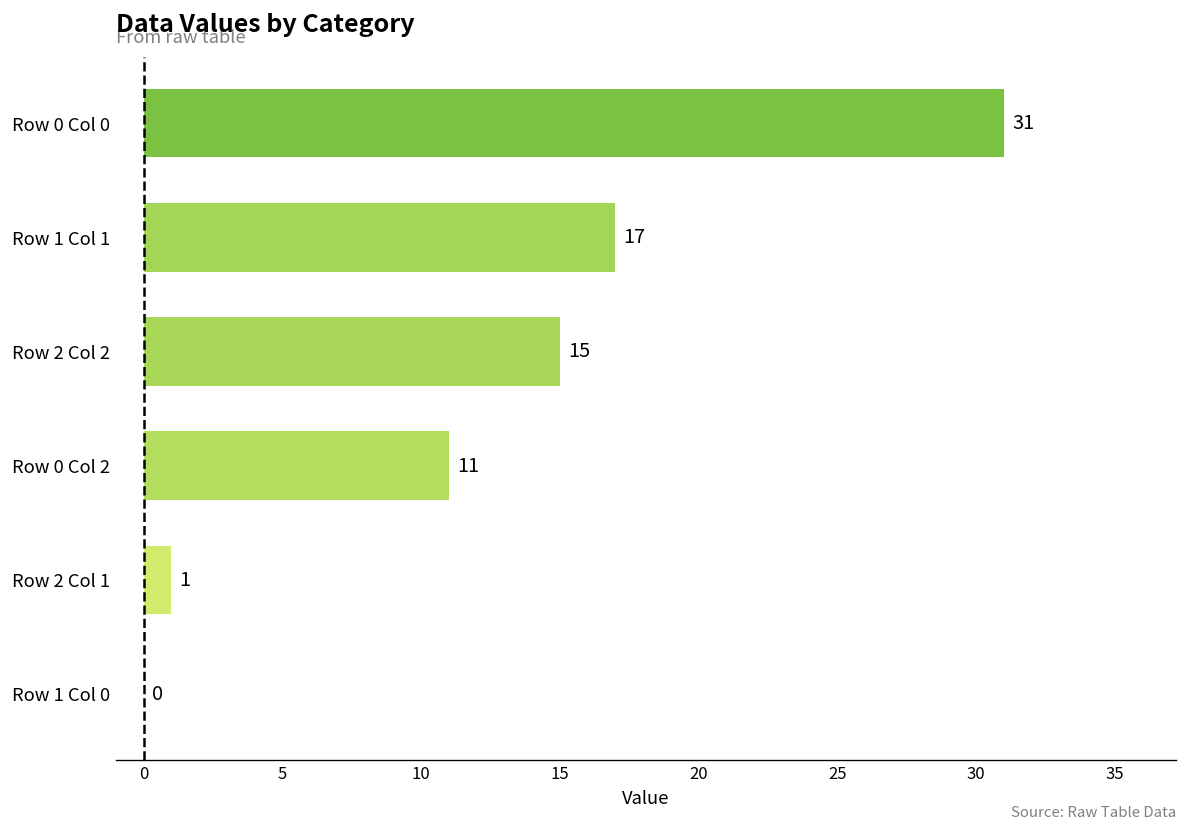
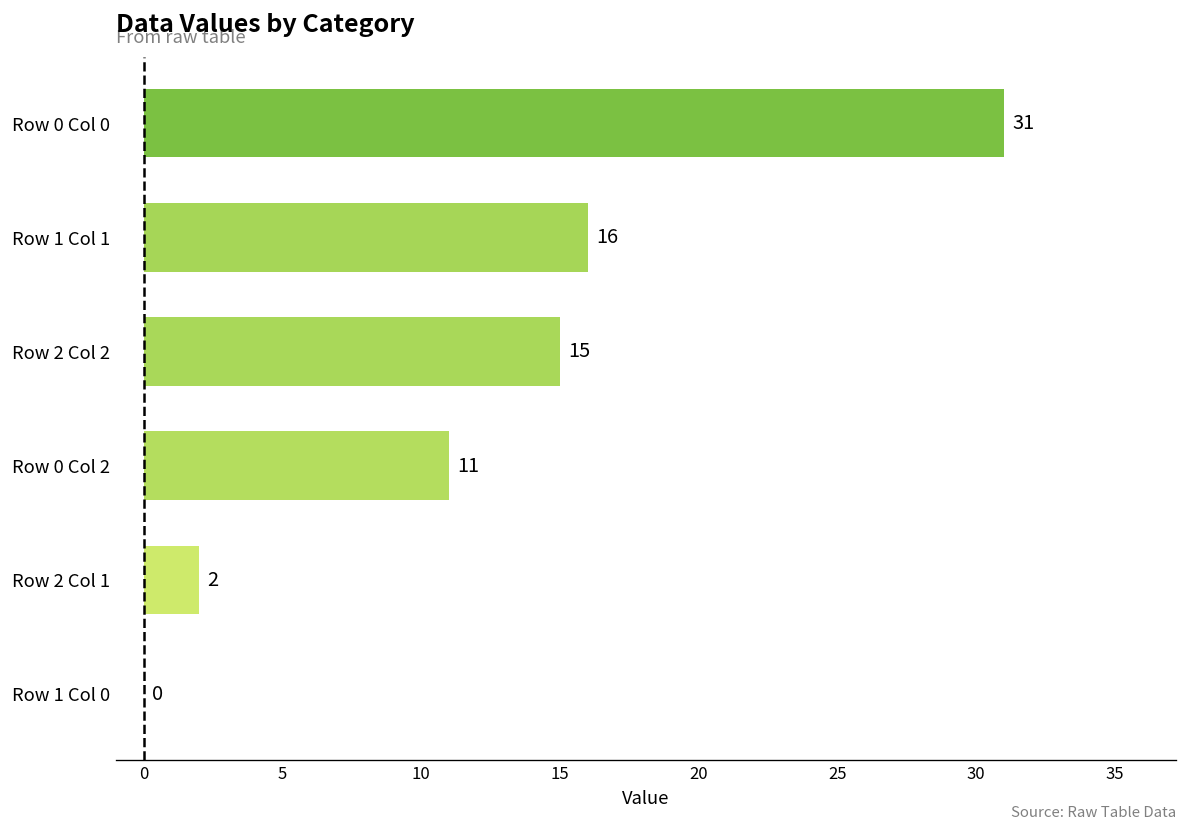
Row 1 Col 1: 17 -> 16
Row 2 Col 1: 1 -> 2
